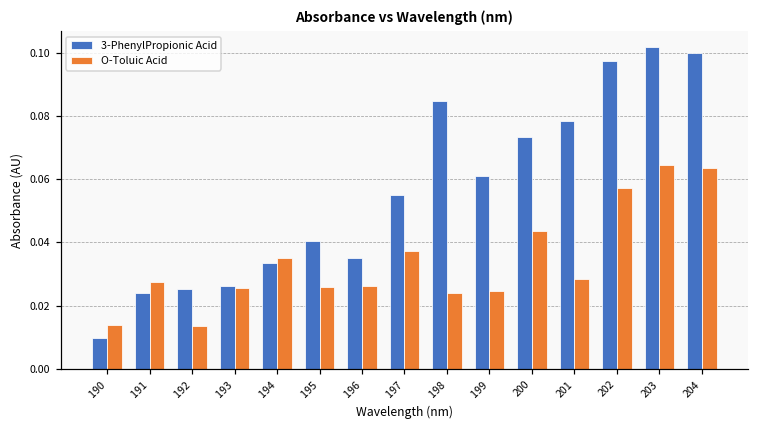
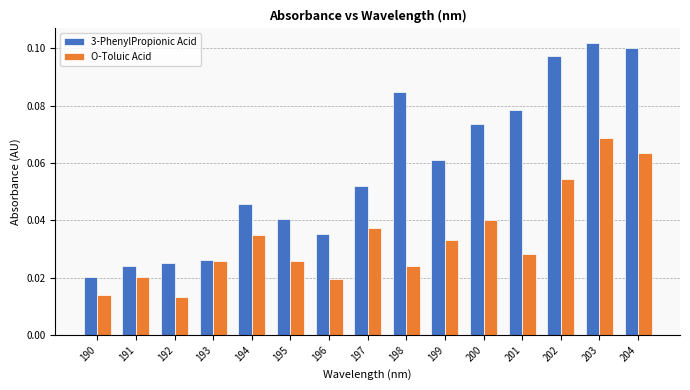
3-PhenylPropionic Acid, 190: 0.010 -> 0.020
O-Toluic Acid, 191: 0.028 -> 0.020
3-PhenylPropionic Acid, 194: 0.033 -> 0.046
O-Toluic Acid, 196: 0.026 -> 0.020
3-PhenylPropionic Acid, 197: 0.055 -> 0.052
O-Toluic Acid, 199: 0.025 -> 0.033
O-Toluic Acid, 200: 0.043 -> 0.040
O-Toluic Acid, 202: 0.057 -> 0.054
O-Toluic Acid, 203: 0.065 -> 0.069
